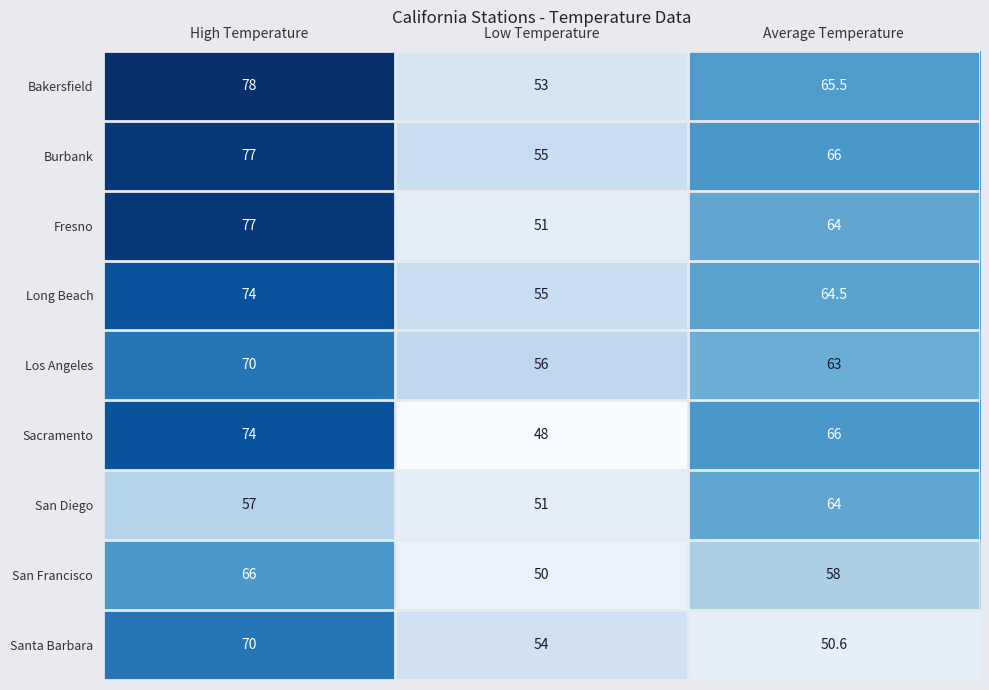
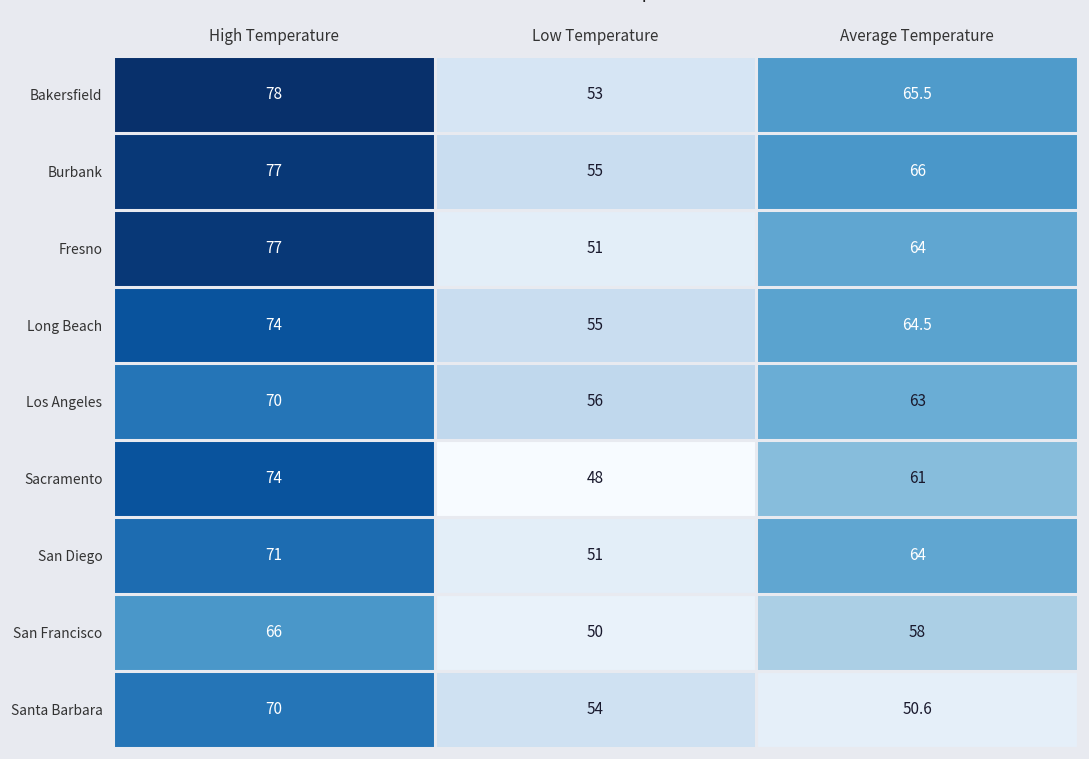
Sacramento, Average Temperature: 66 -> 61
San Diego, High Temperature: 57 -> 71
